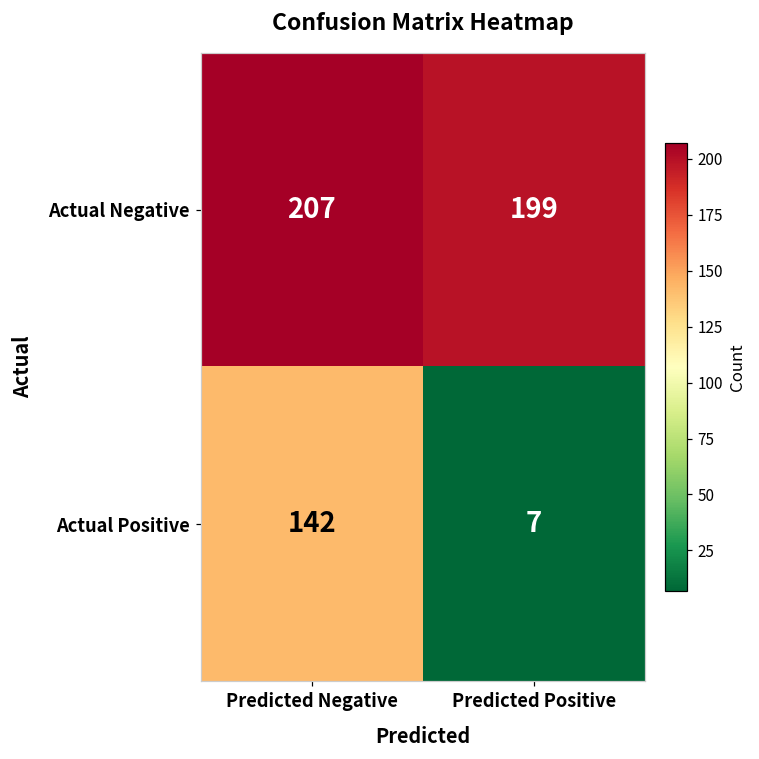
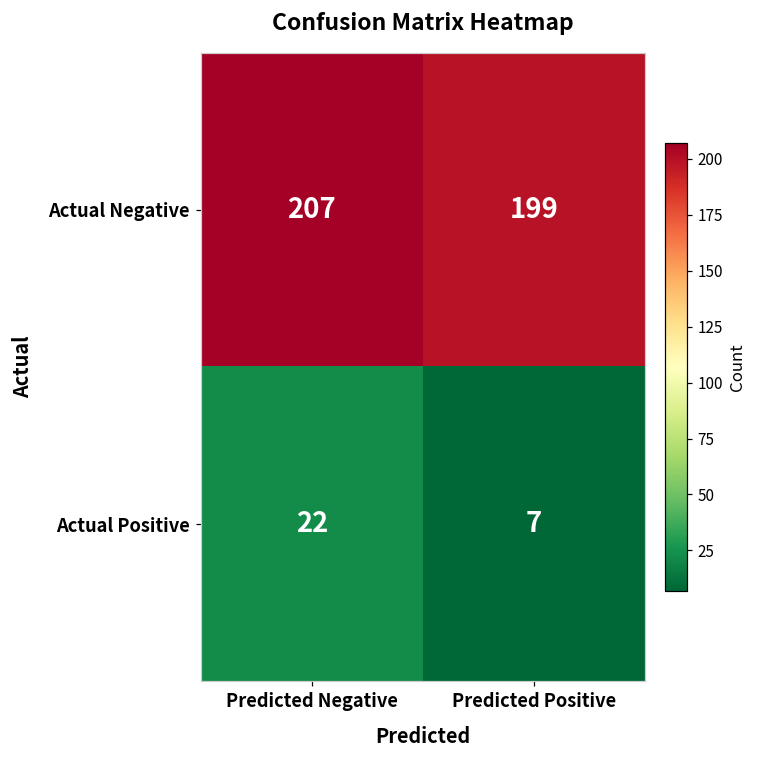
Actual Positive, Predicted Negative: 142 -> 22
